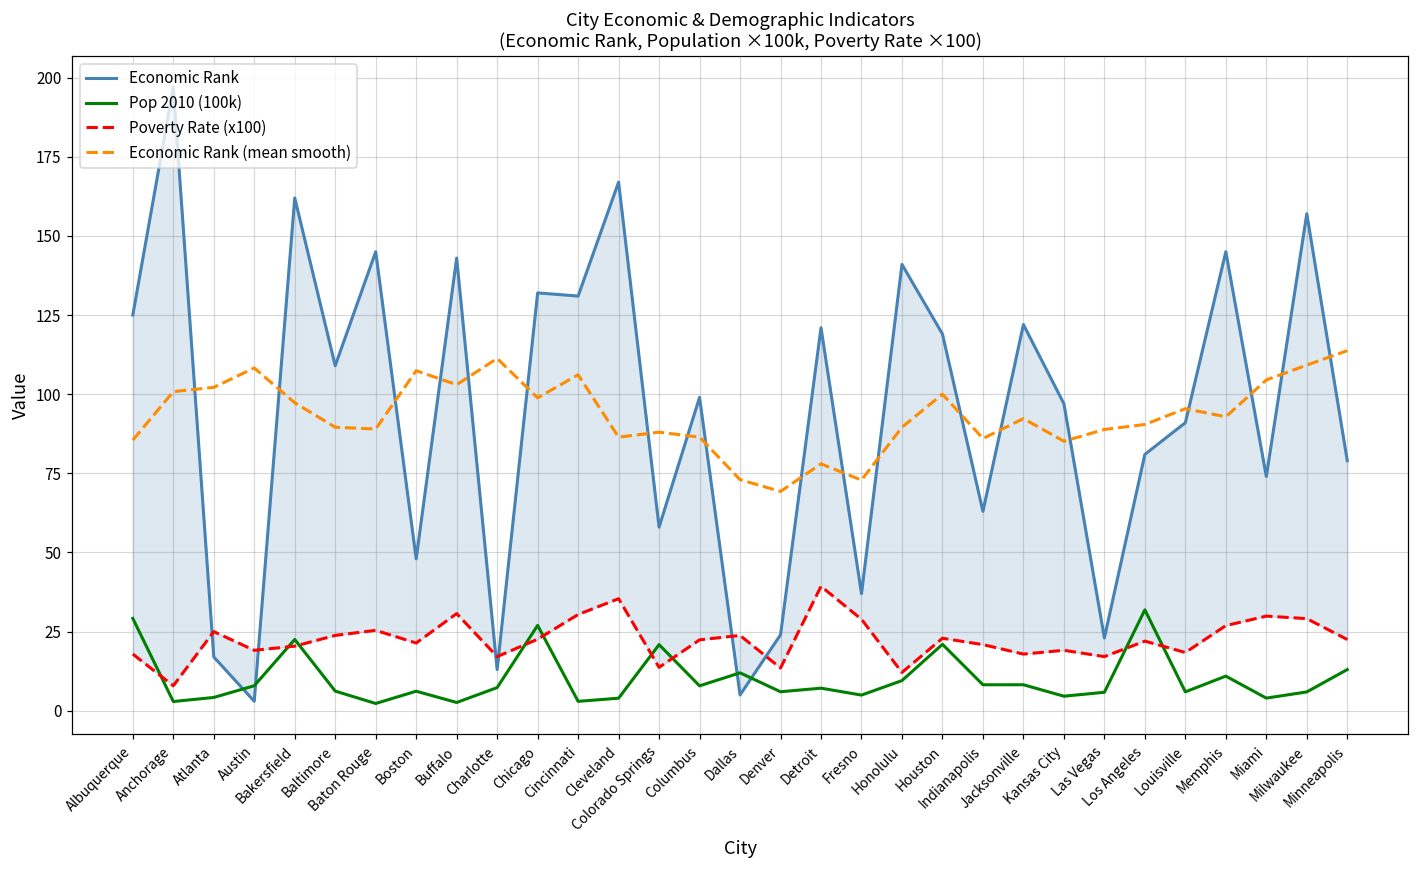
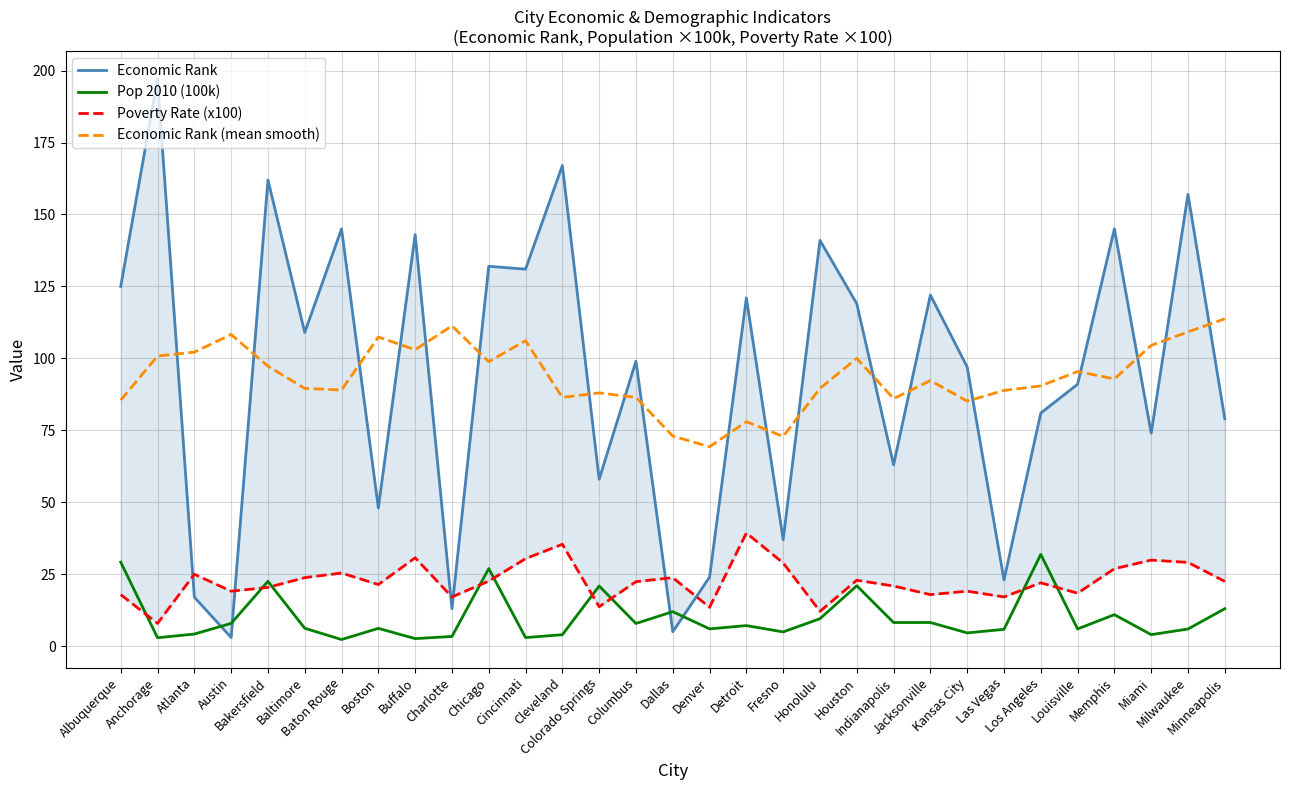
Pop 2010 (100k), Charlotte: 7 -> 3
